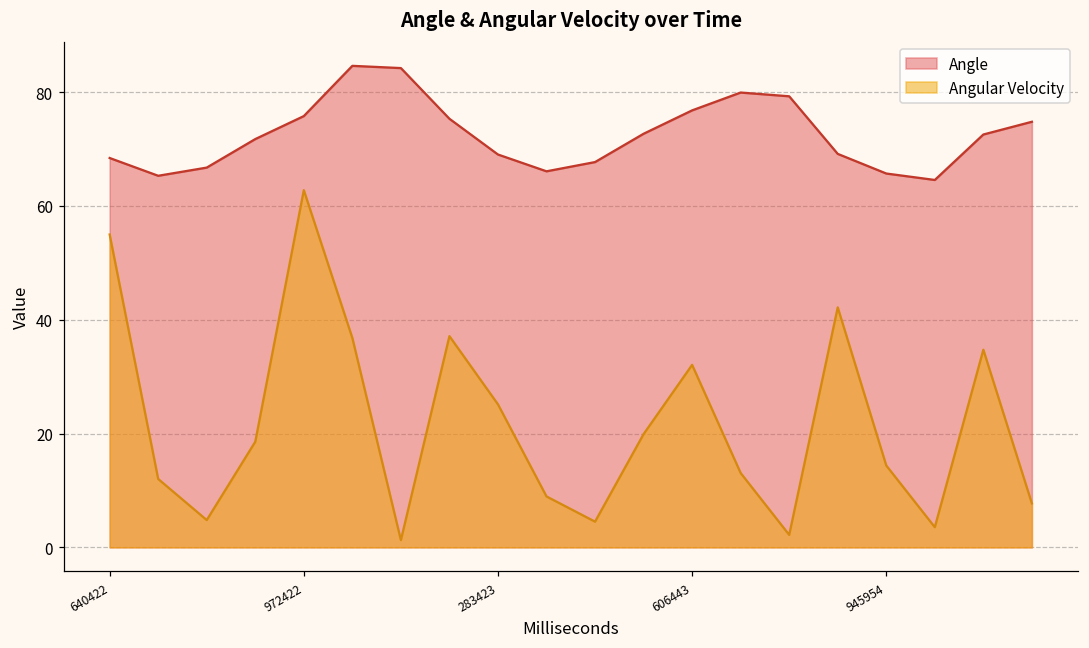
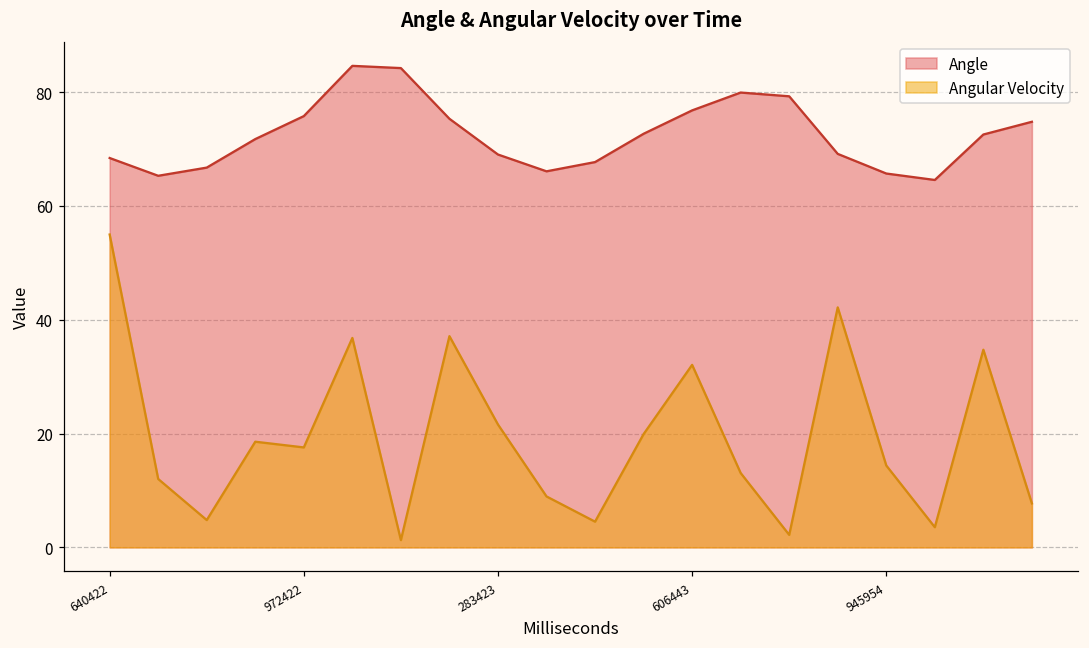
Angular Velocity, 972422: 63 -> 18
Angular Velocity, 283423: 25 -> 22
